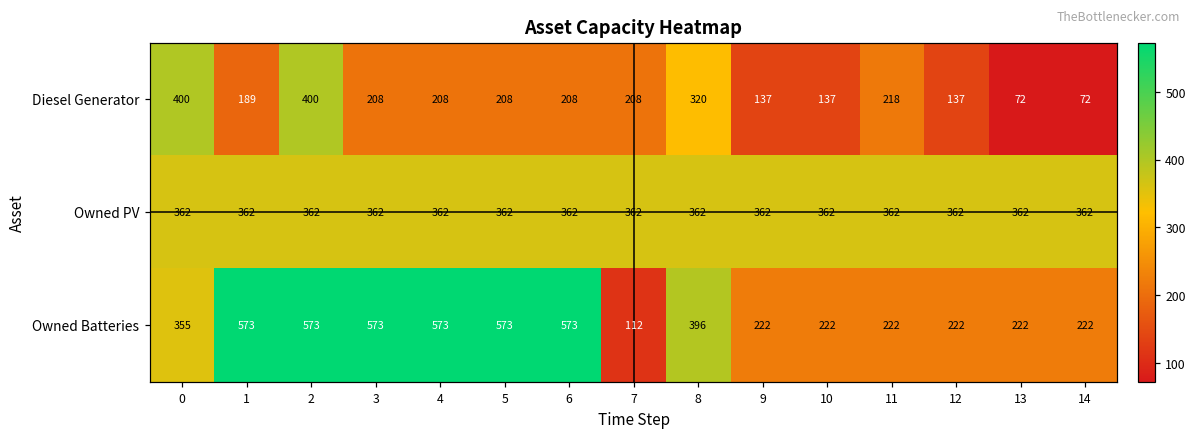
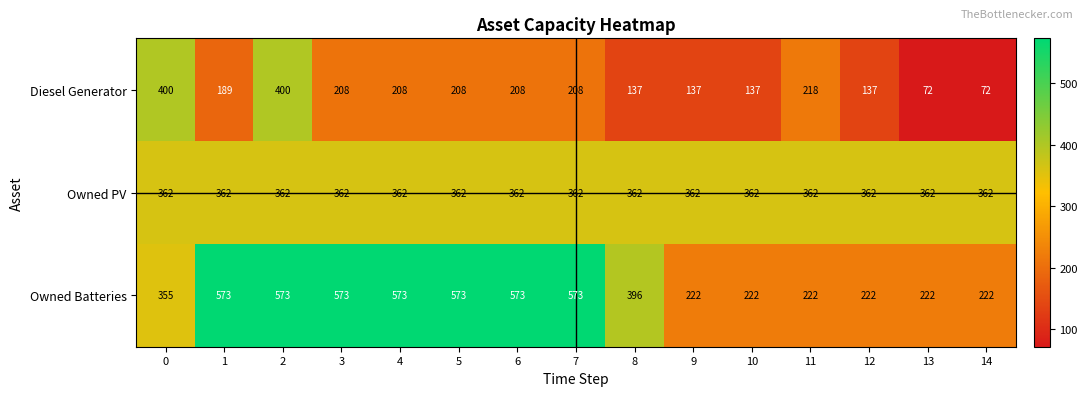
Diesel Generator, 8: 320 -> 137
Owned Batteries, 7: 112 -> 573
